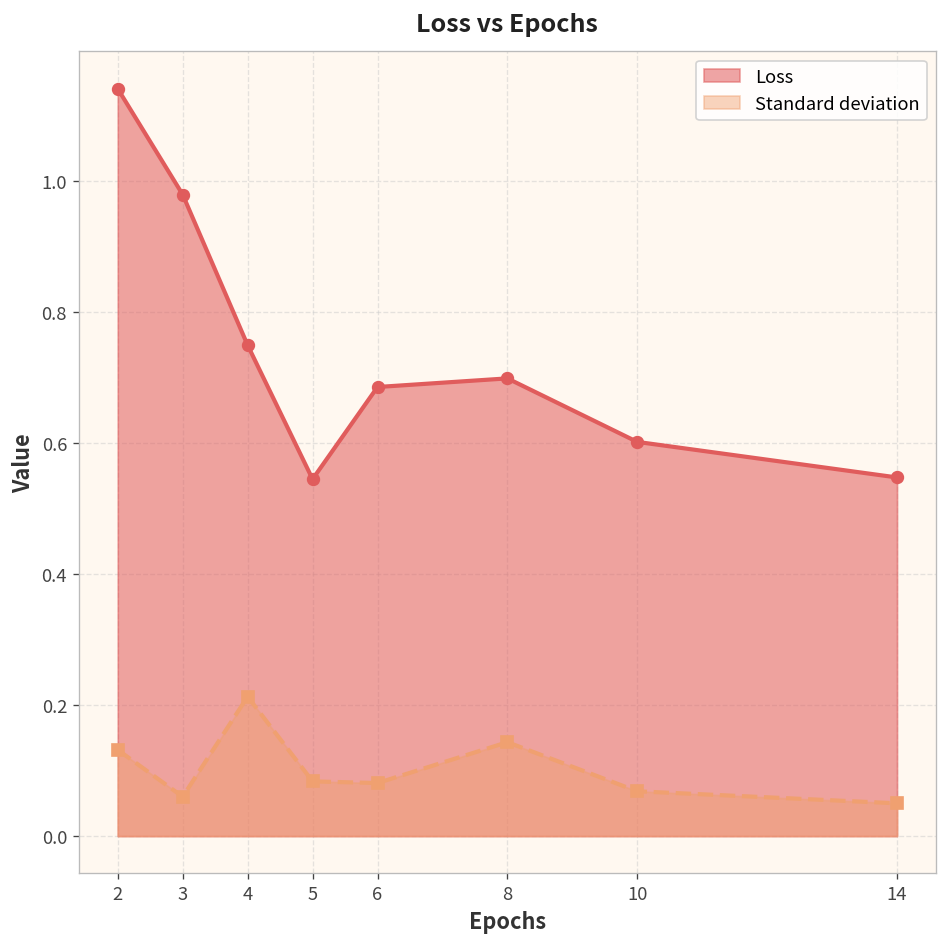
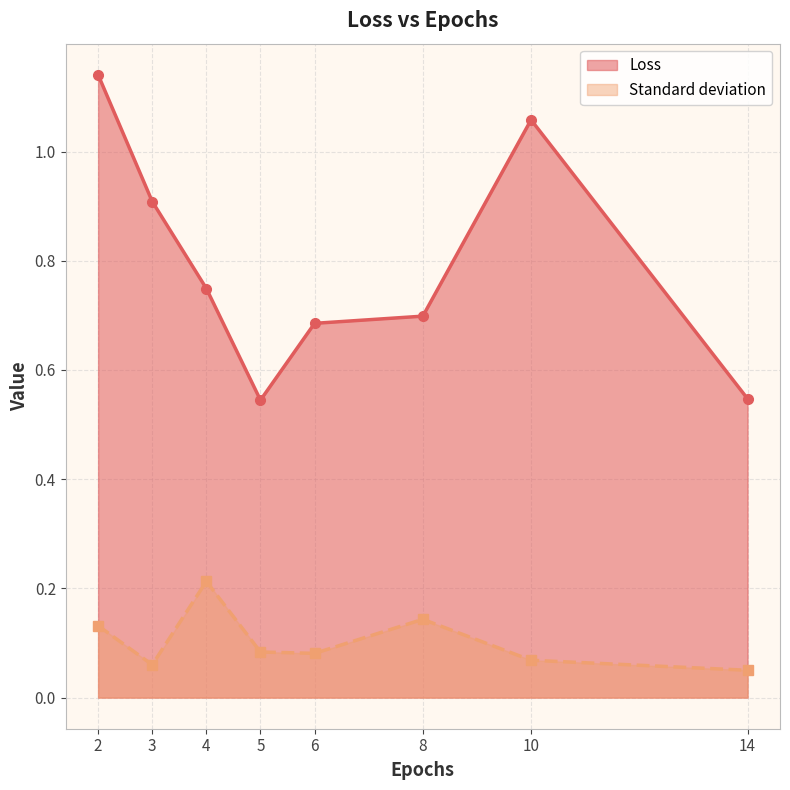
Loss, 3: 0.98 -> 0.91
Loss, 10: 0.60 -> 1.06
